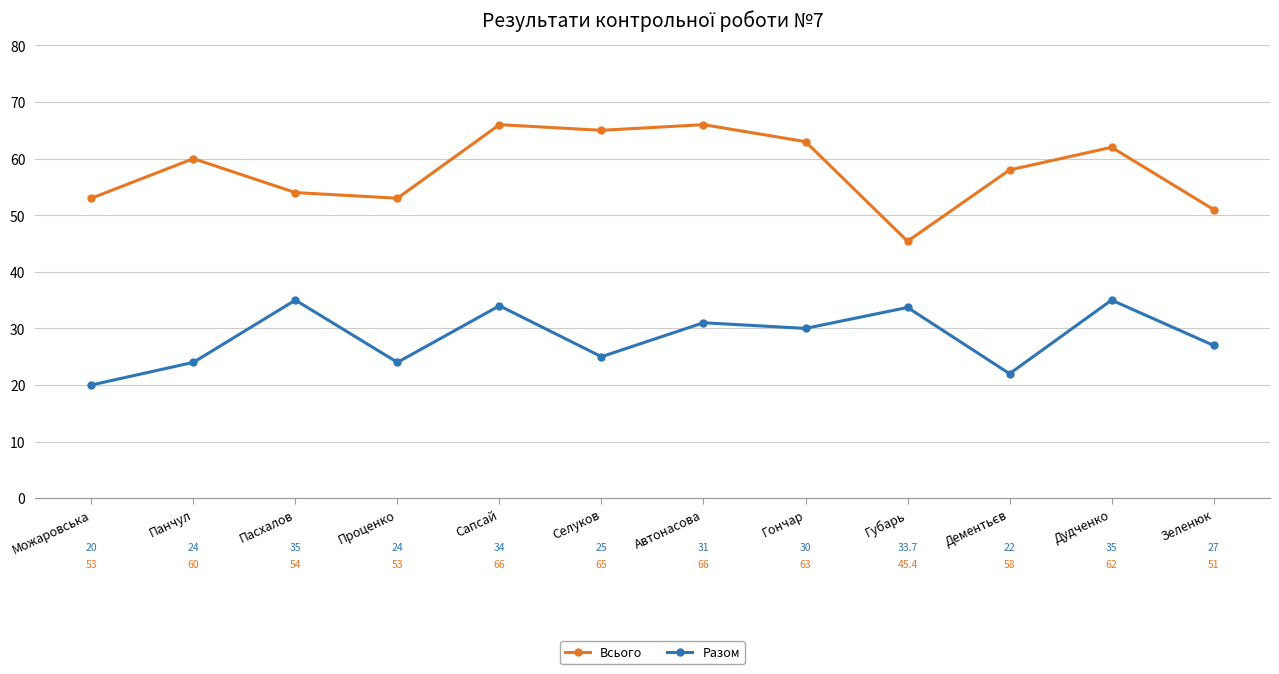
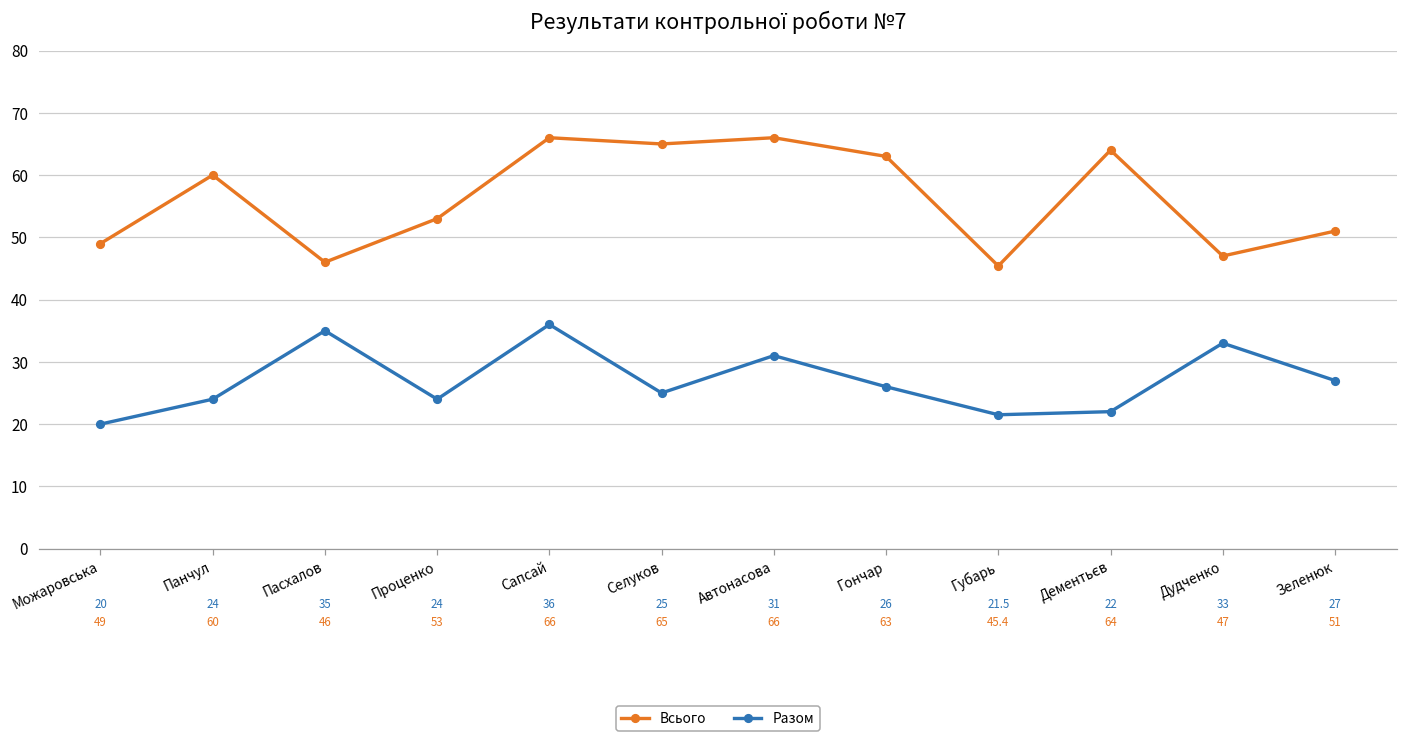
Всього, Можаровська: 53 -> 49
Всього, Пасхалов: 54 -> 46
Разом, Сапсай: 34 -> 36
Разом, Гончар: 30 -> 26
Разом, Губарь: 33.7 -> 21.5
Всього, Дементьєв: 58 -> 64
Всього, Дудченко: 62 -> 47
Разом, Дудченко: 35 -> 33
